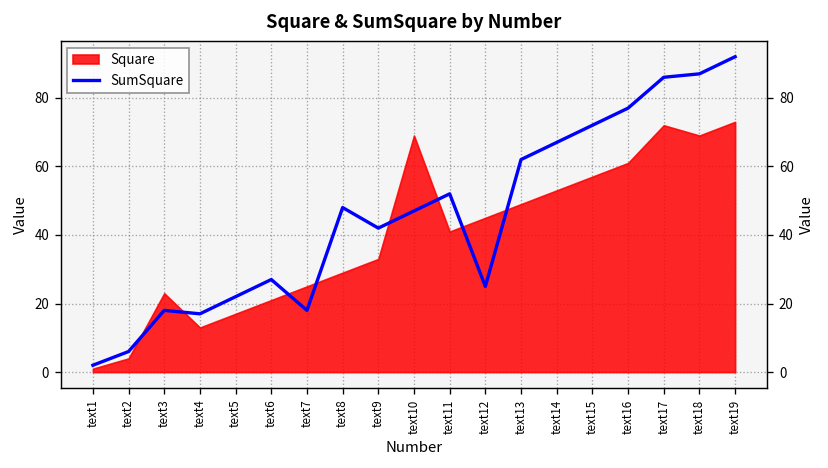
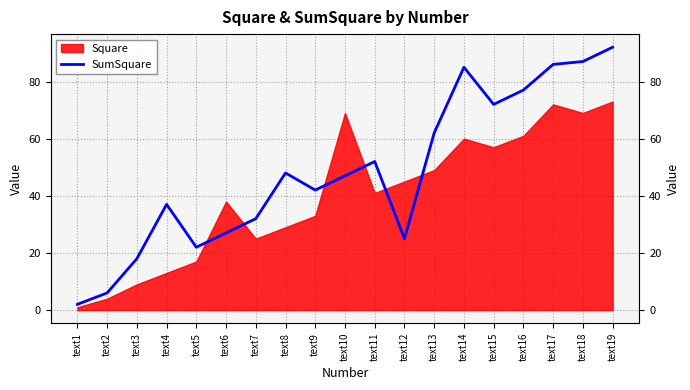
Square, text3: 23 -> 9
SumSquare, text4: 17 -> 37
Square, text6: 21 -> 38
SumSquare, text7: 18 -> 32
SumSquare, text14: 67 -> 85
Square, text14: 53 -> 60
